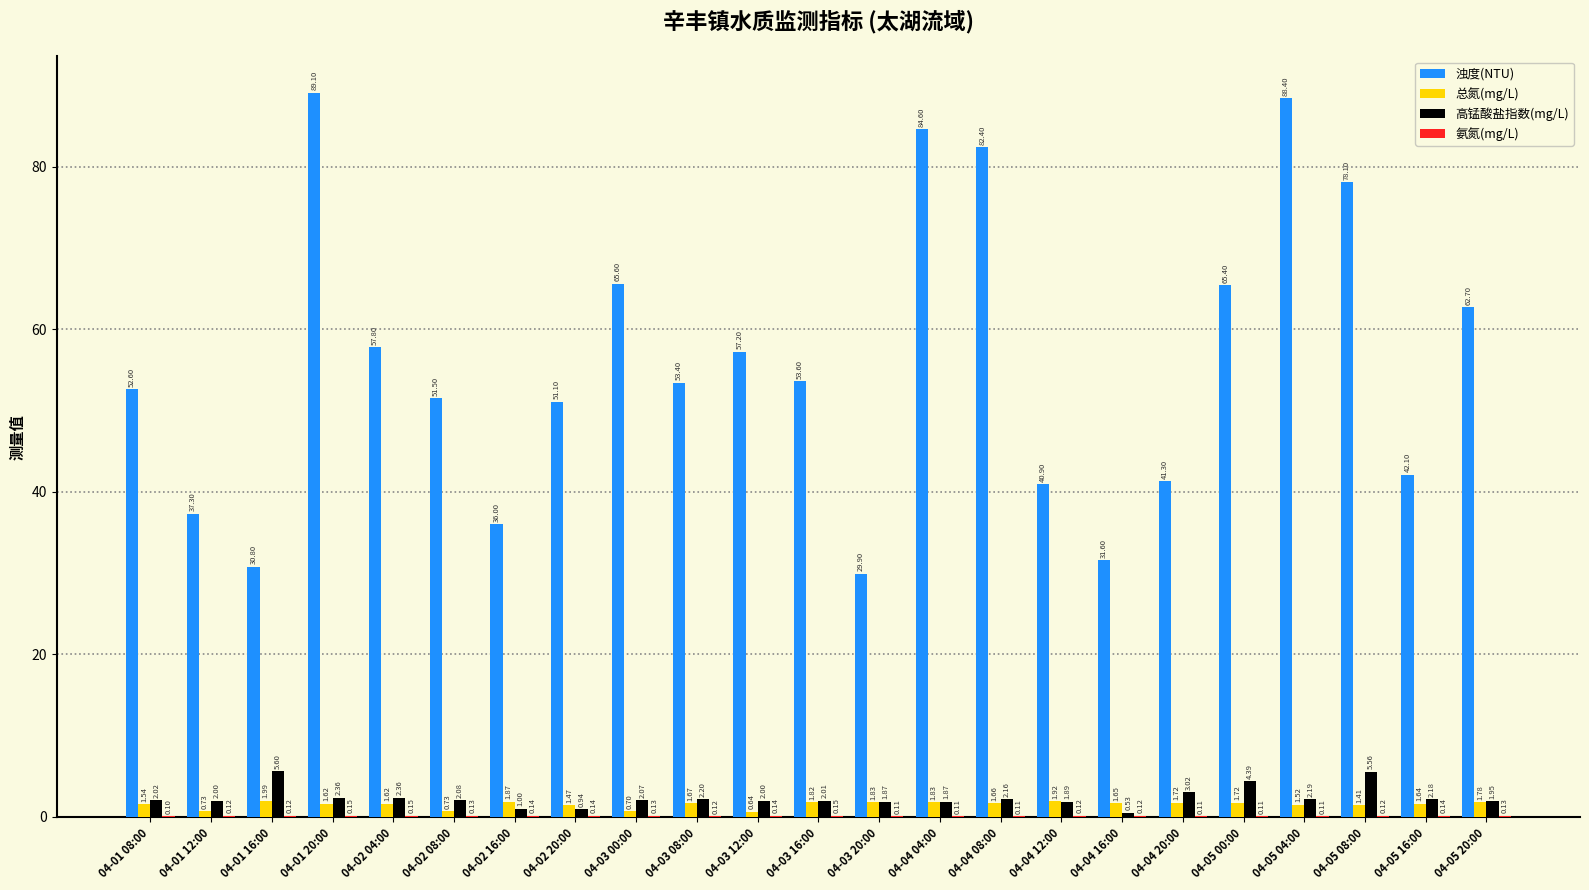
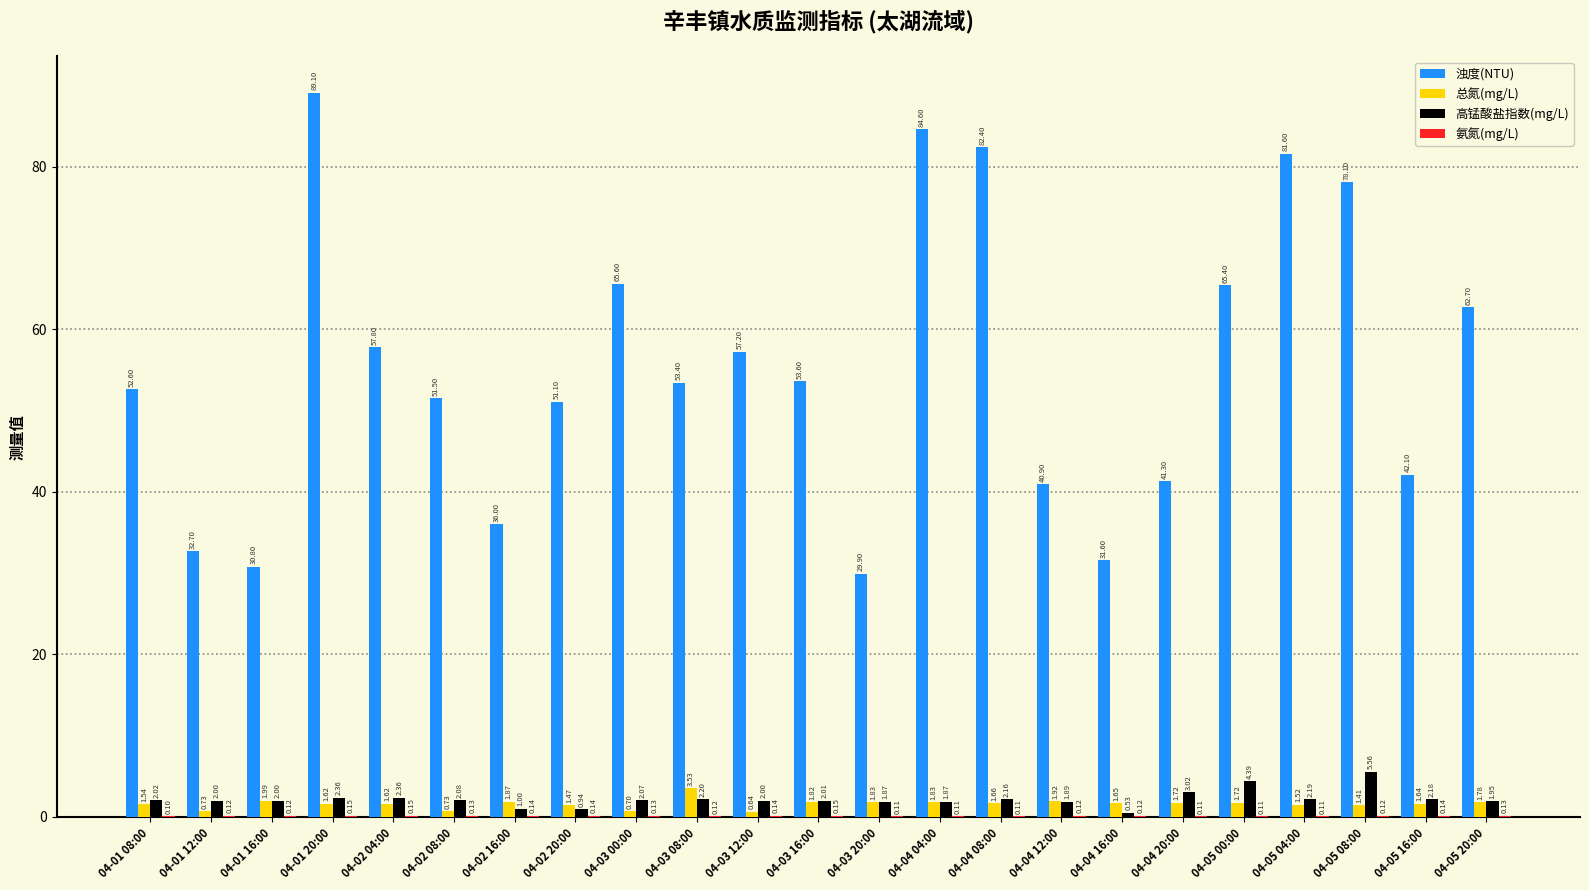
浊度(NTU), 04-01 12:00: 37.30 -> 32.70
高锰酸盐指数(mg/L), 04-01 16:00: 5.60 -> 2.00
总氮(mg/L), 04-03 08:00: 1.67 -> 3.53
浊度(NTU), 04-05 04:00: 88.40 -> 81.60
